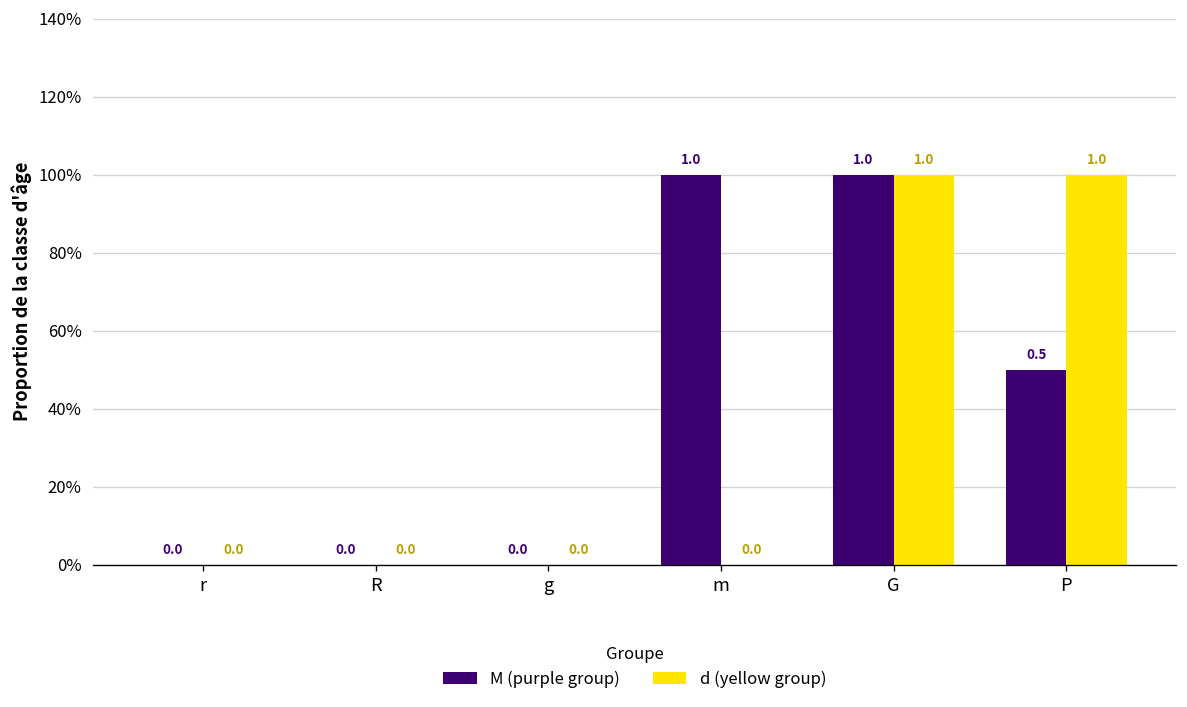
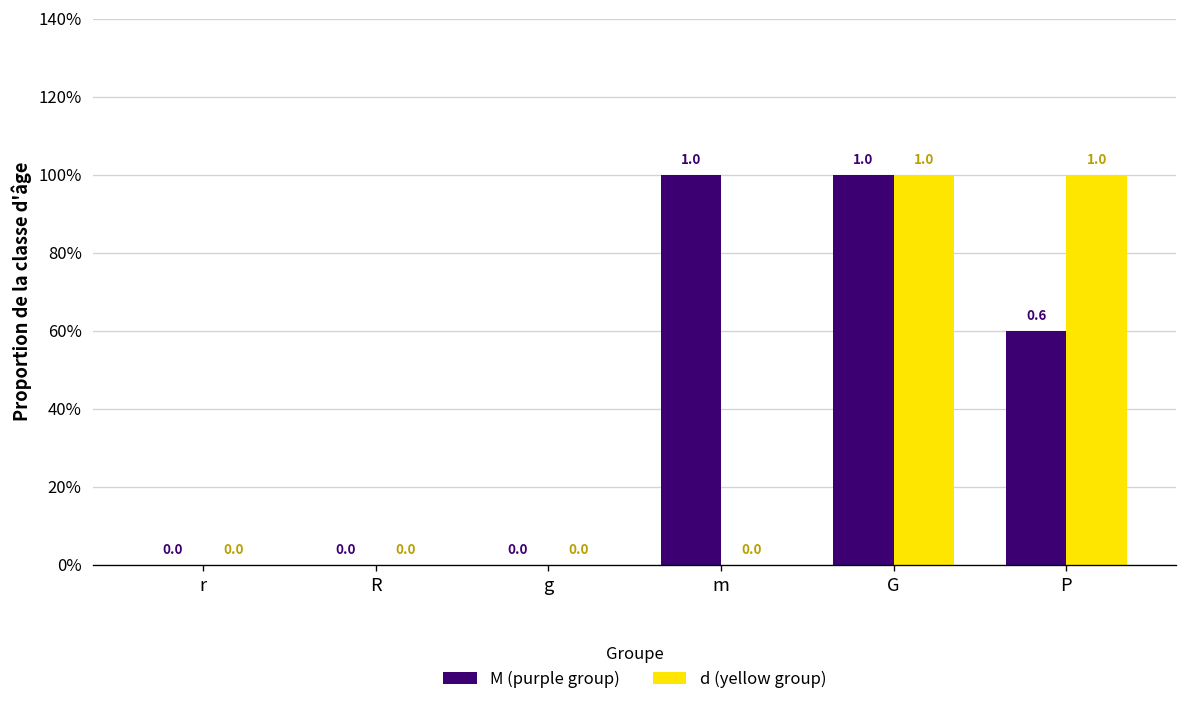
M (purple group), P: 0.5 -> 0.6
